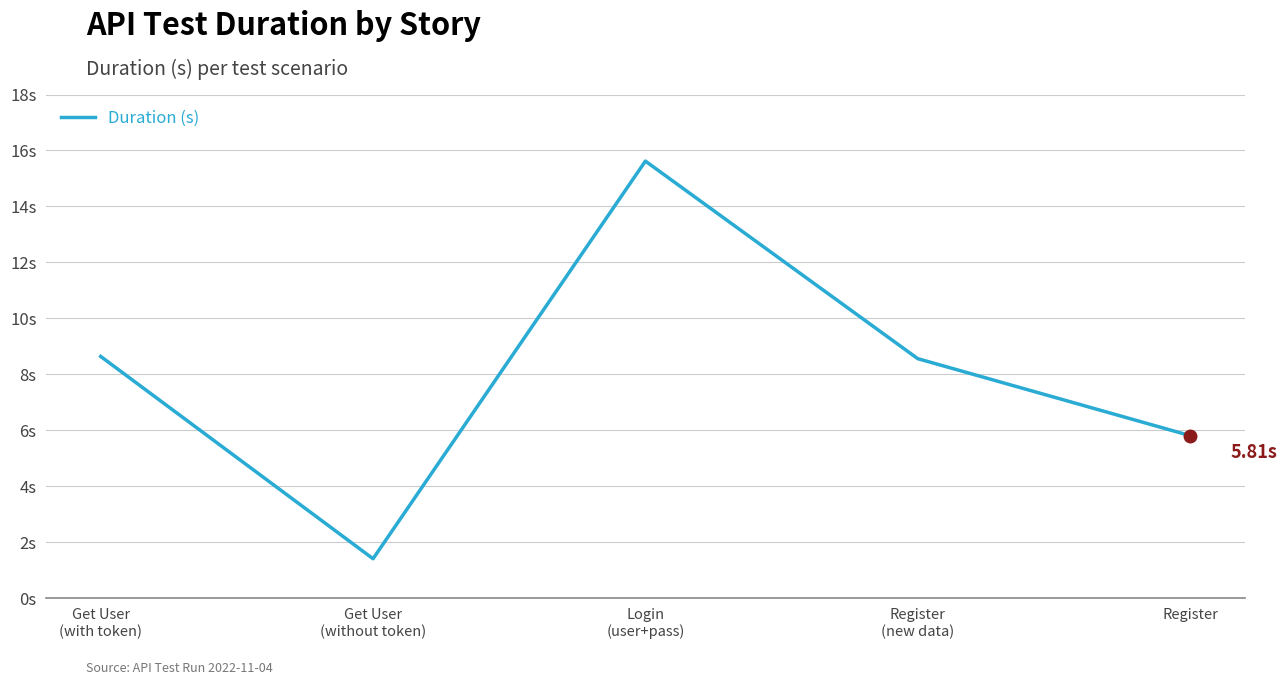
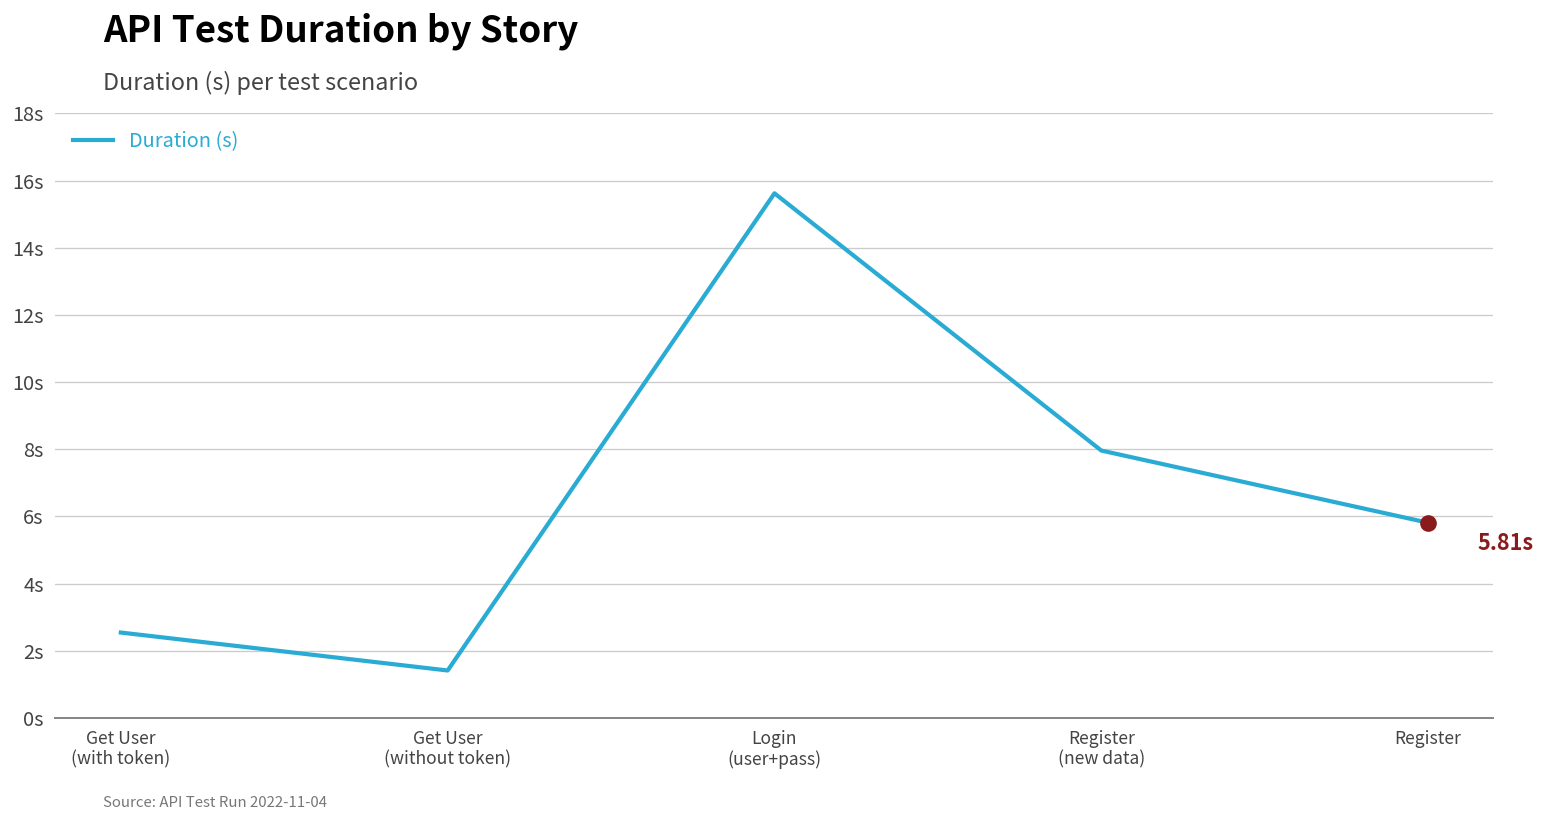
Duration (s), Get User (with token): 8.6s -> 2.5s
Duration (s), Register (new data): 8.6s -> 8.0s
